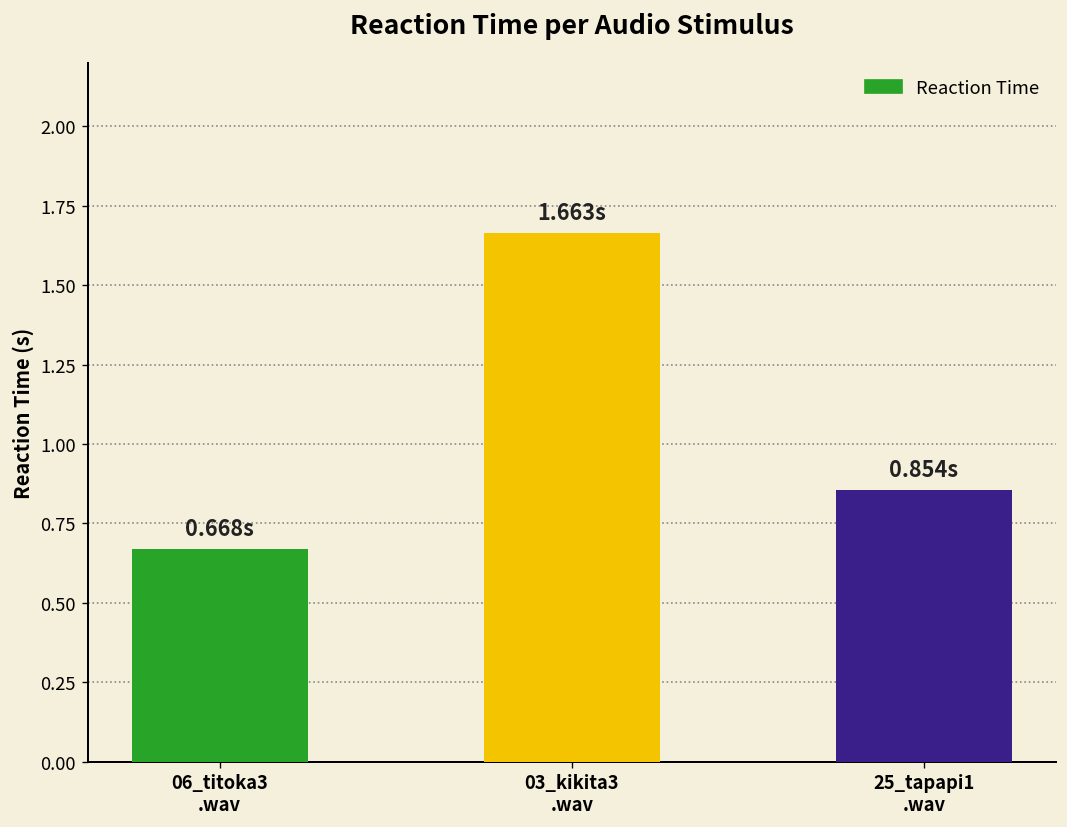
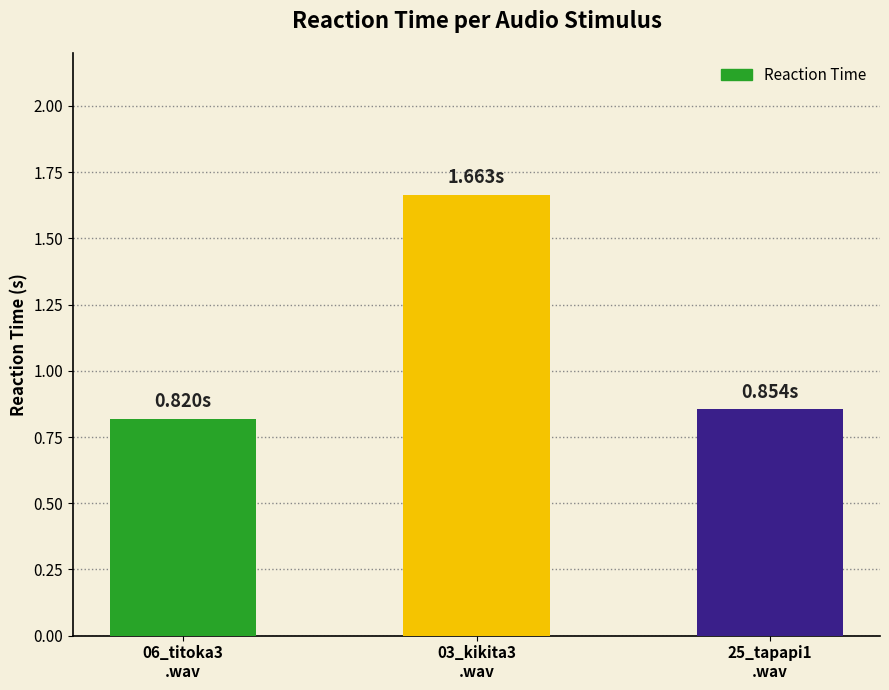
06_titoka3 .wav: 0.668s -> 0.820s
